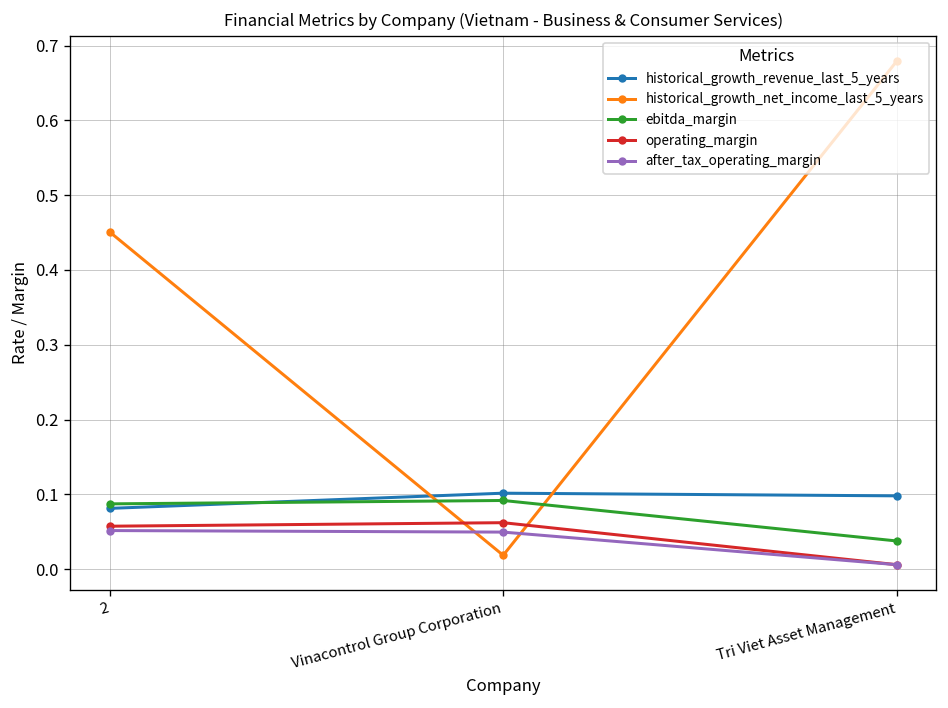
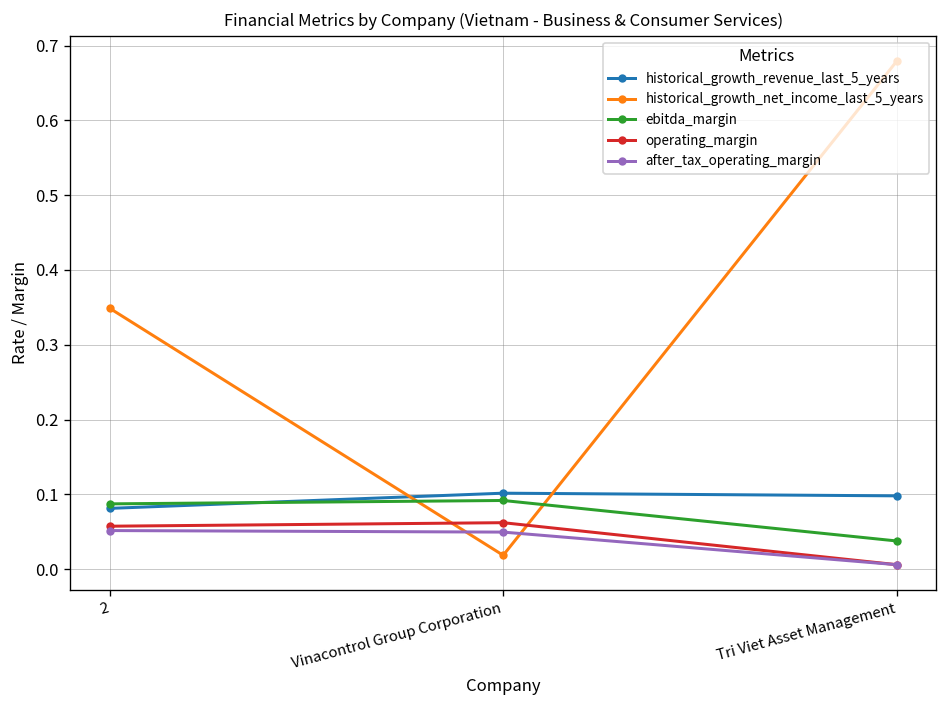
historical_growth_net_income_last_5_years, 2: 0.45 -> 0.35
